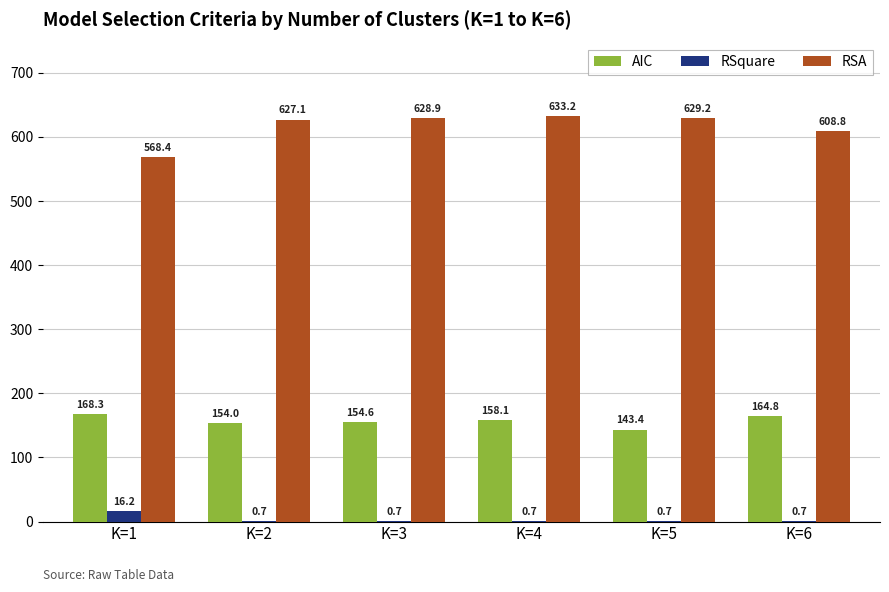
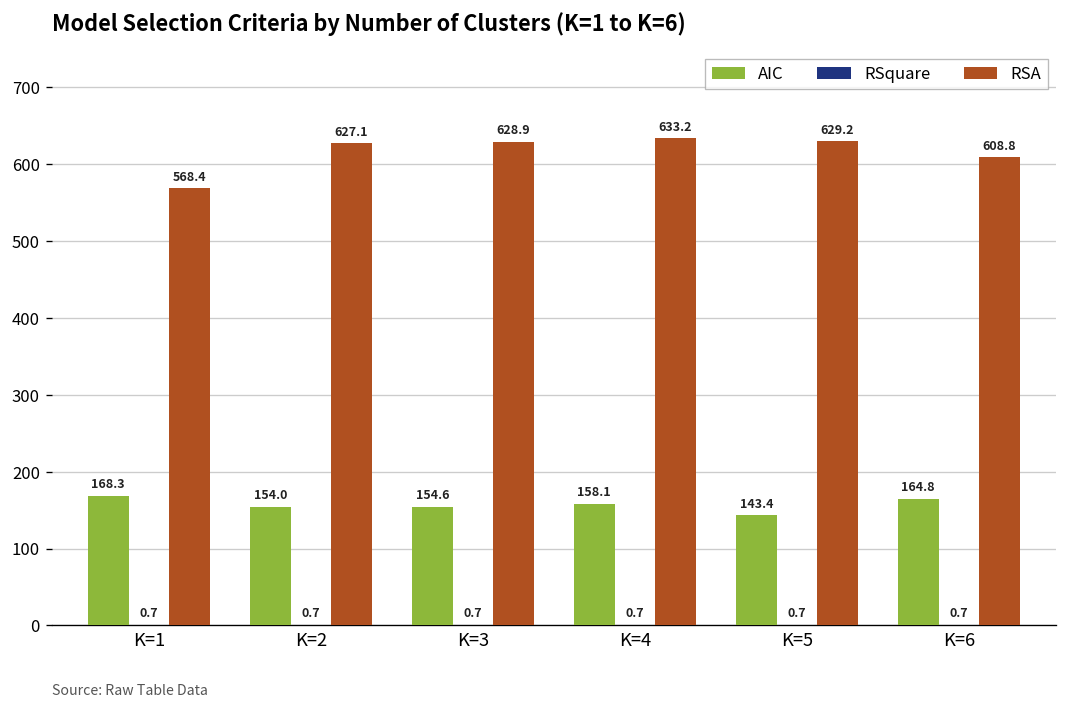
RSquare, K=1: 16.2 -> 0.7
